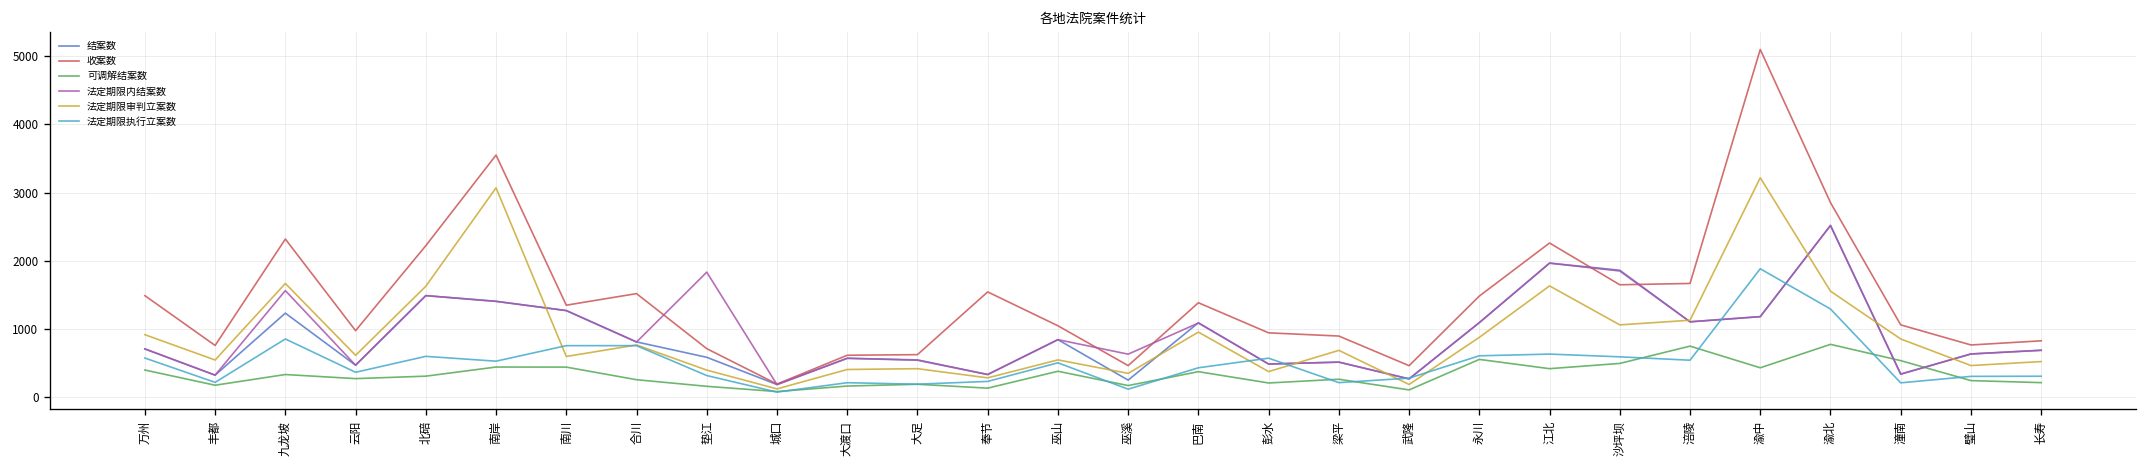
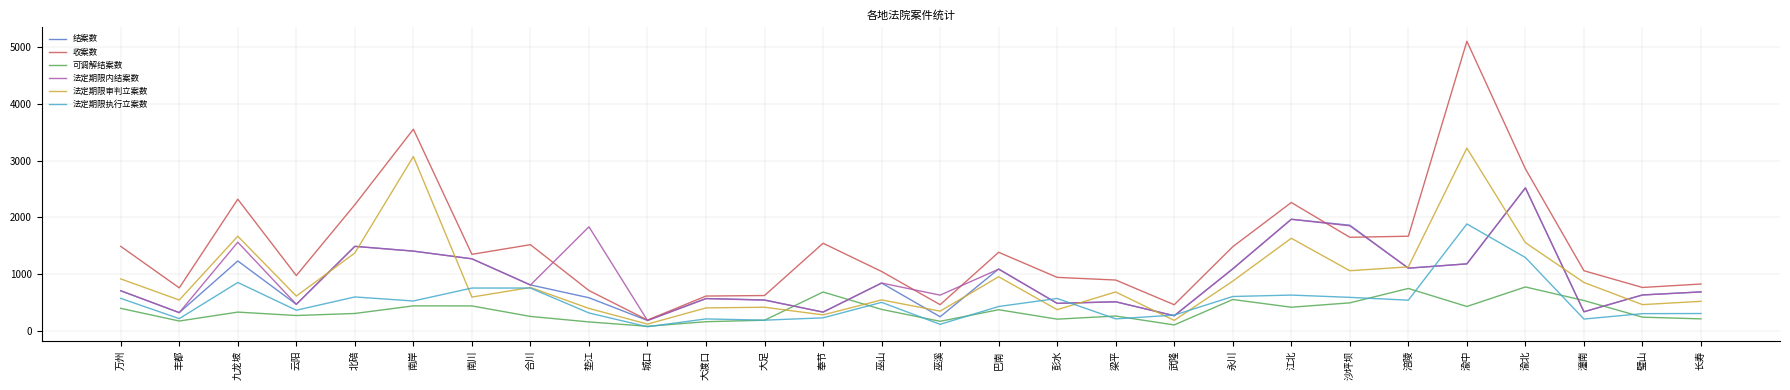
法定期限审判立案数, 北碚: 1600 -> 1400
可调解结案数, 奉节: 100 -> 700
